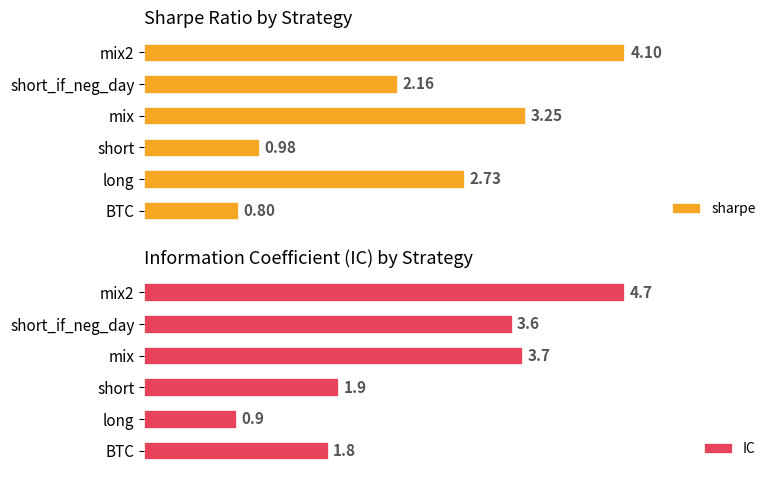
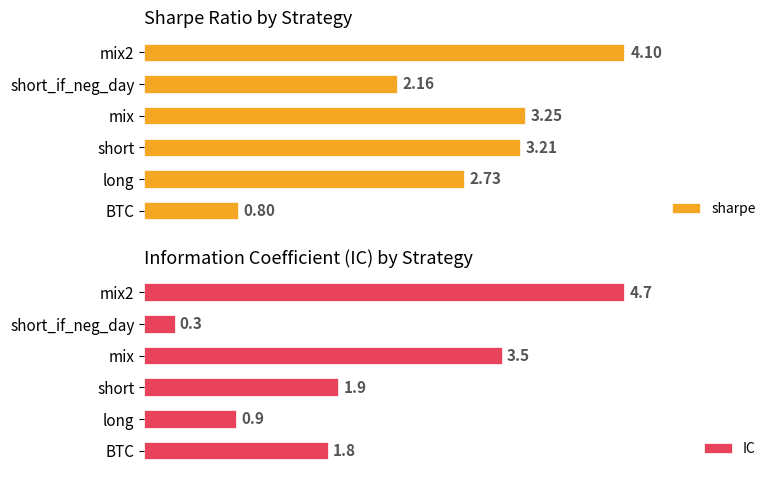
Sharpe Ratio by Strategy, short: 0.98 -> 3.21
Information Coefficient (IC) by Strategy, short_if_neg_day: 3.6 -> 0.3
Information Coefficient (IC) by Strategy, mix: 3.7 -> 3.5
